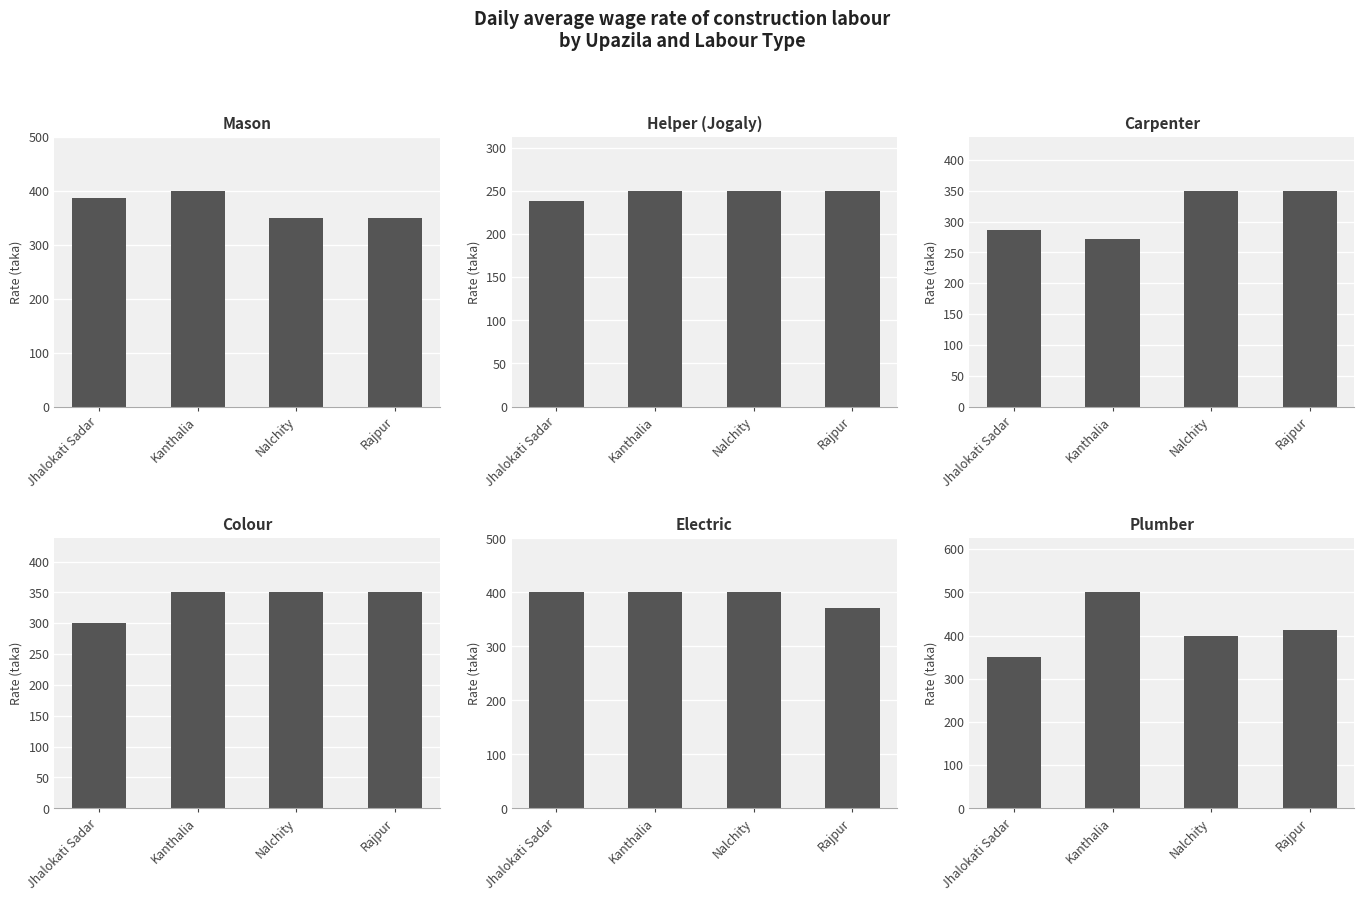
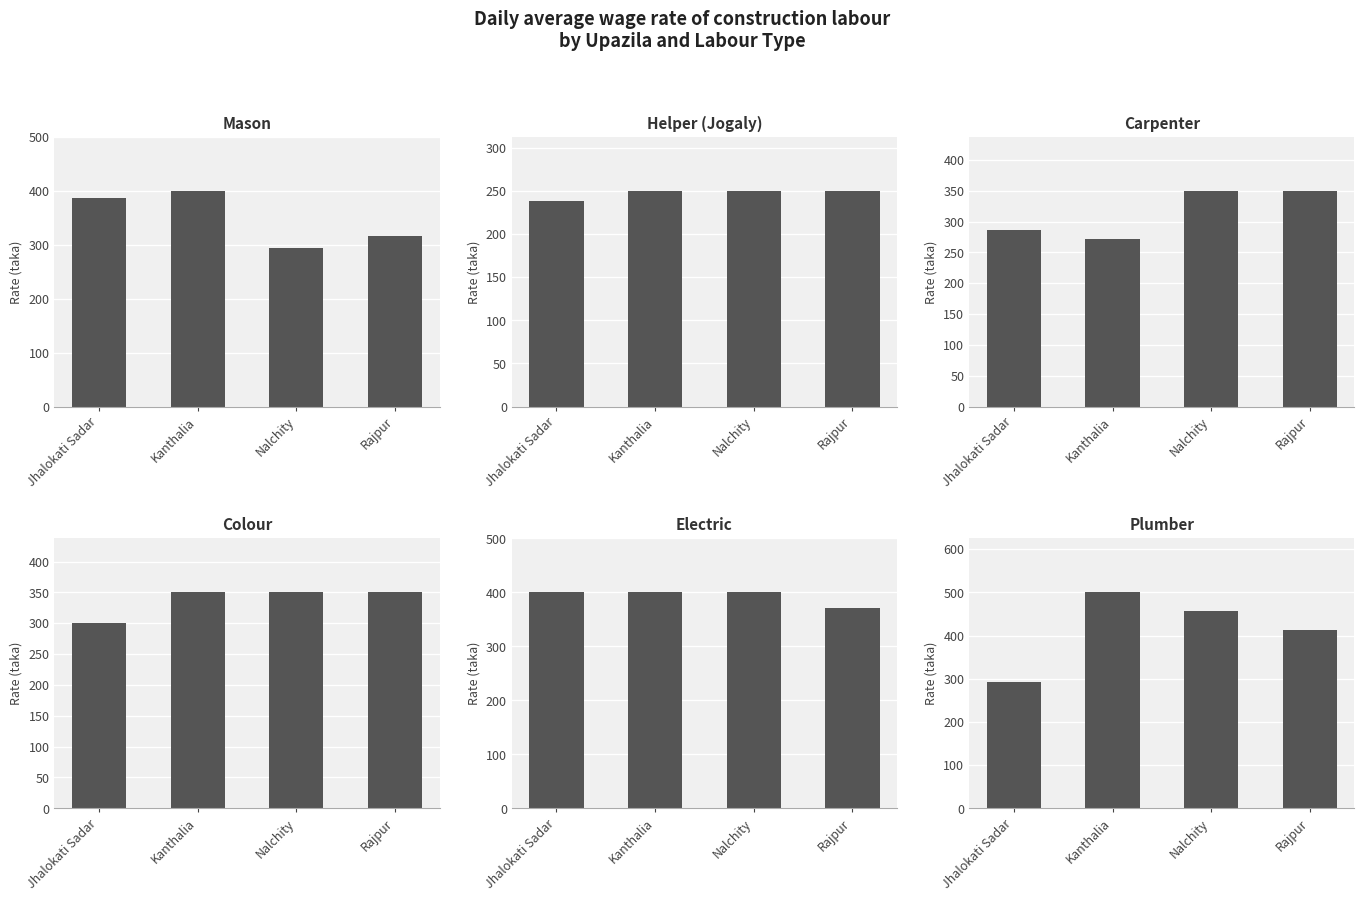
Mason, Nalchity: 350 -> 290
Mason, Rajpur: 350 -> 320
Plumber, Jhalokati Sadar: 350 -> 290
Plumber, Nalchity: 400 -> 460
